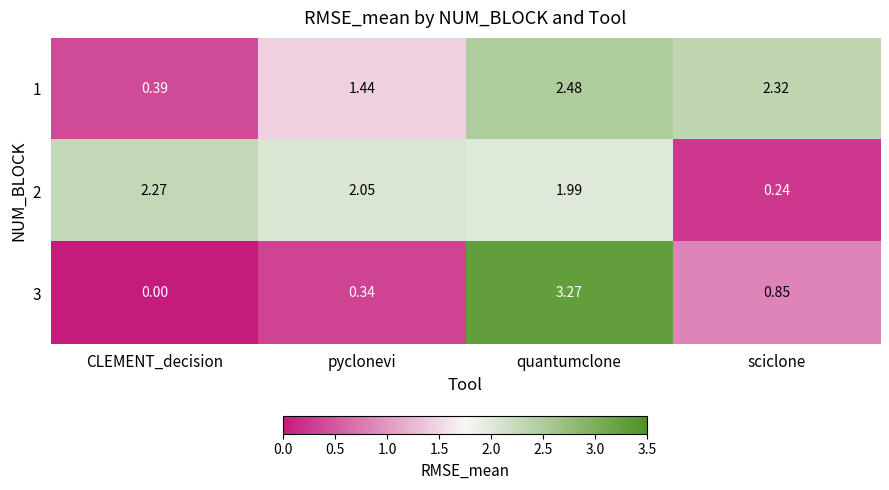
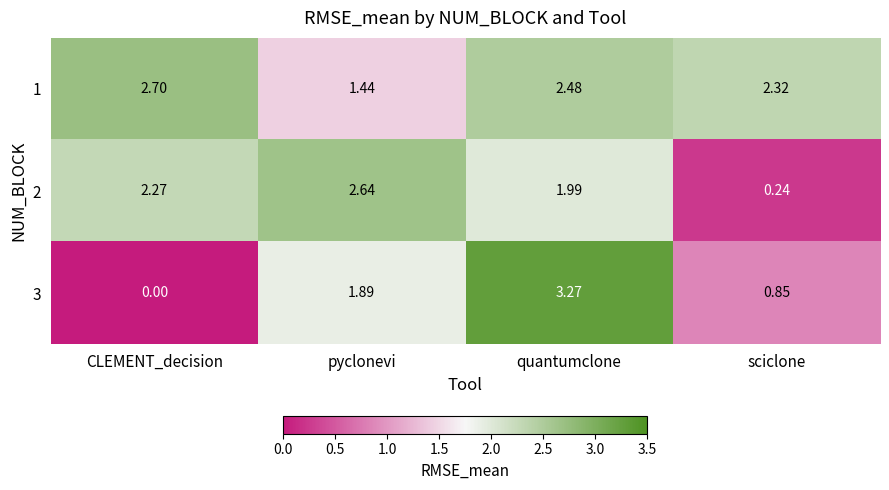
1, CLEMENT_decision: 0.39 -> 2.70
2, pyclonevi: 2.05 -> 2.64
3, pyclonevi: 0.34 -> 1.89
